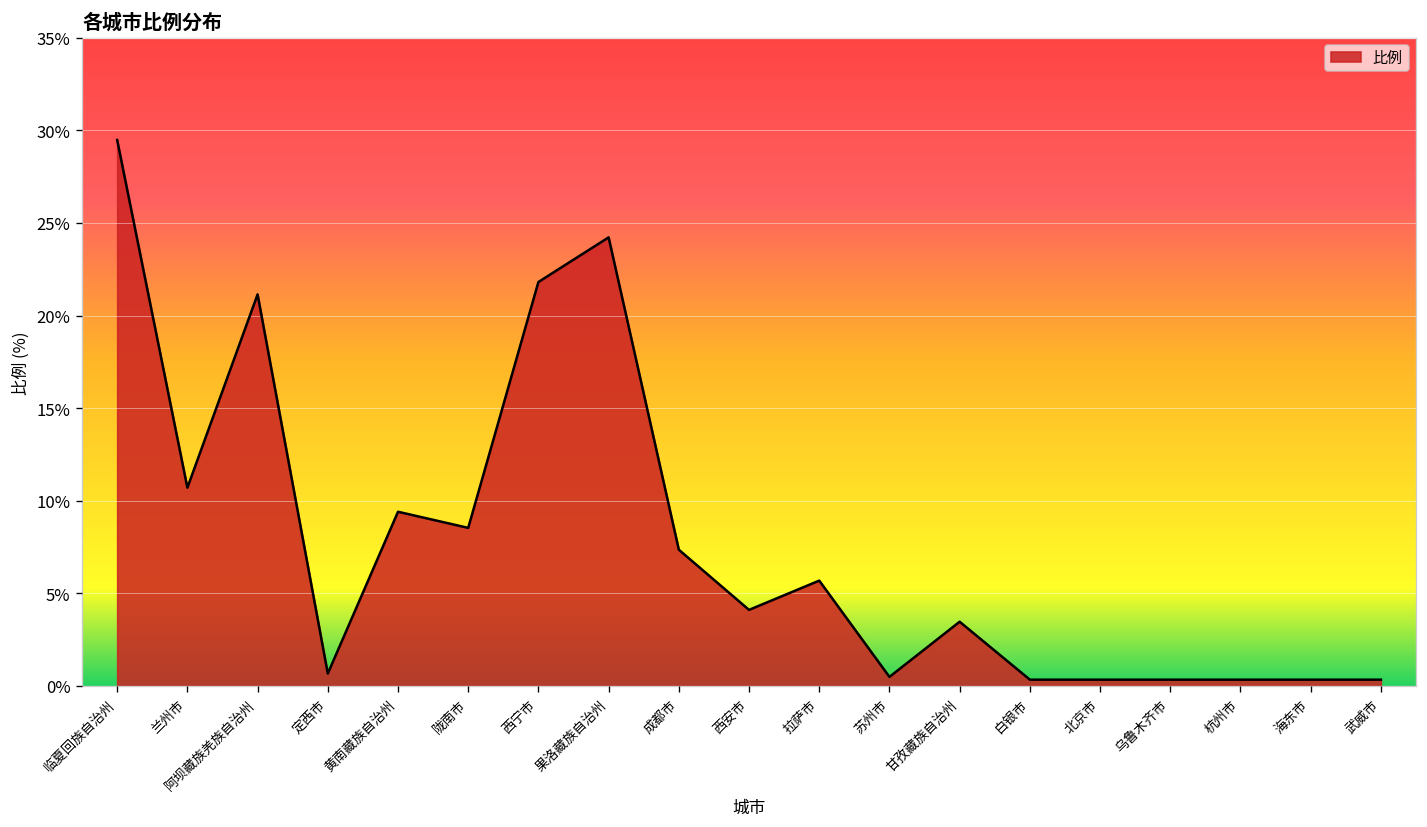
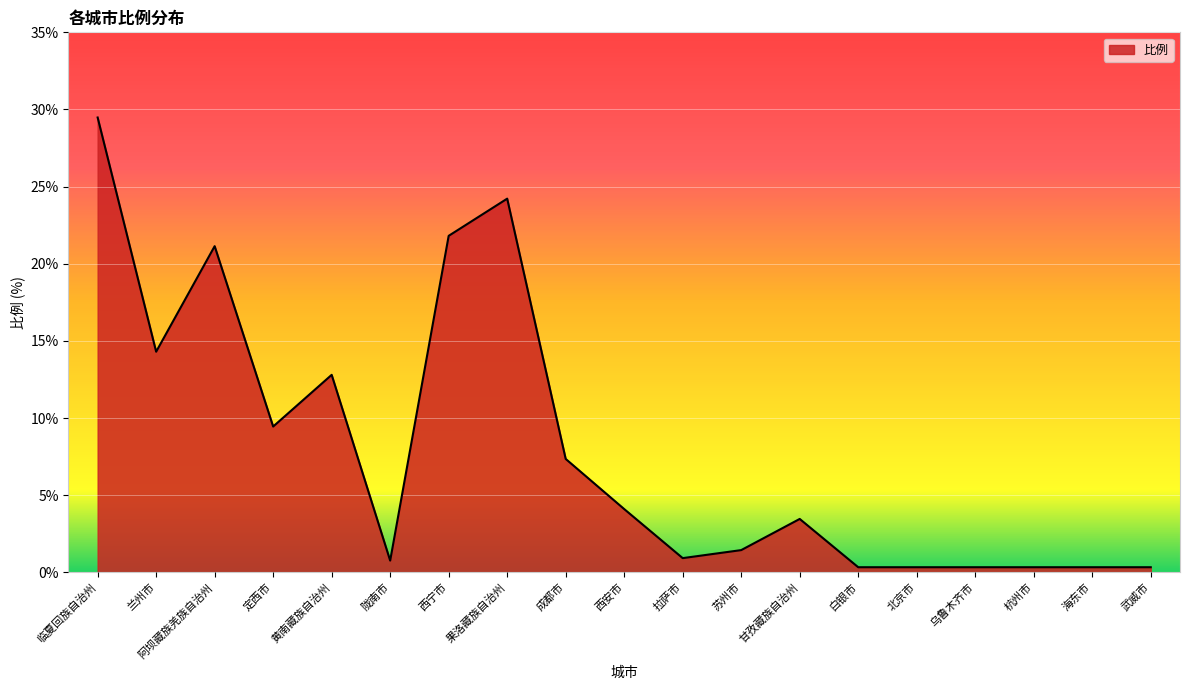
兰州市: 10.7% -> 14.3%
定西市: 0.7% -> 9.5%
黄南藏族自治州: 9.4% -> 12.8%
陇南市: 8.5% -> 0.8%
拉萨市: 5.7% -> 0.9%
苏州市: 0.5% -> 1.4%
